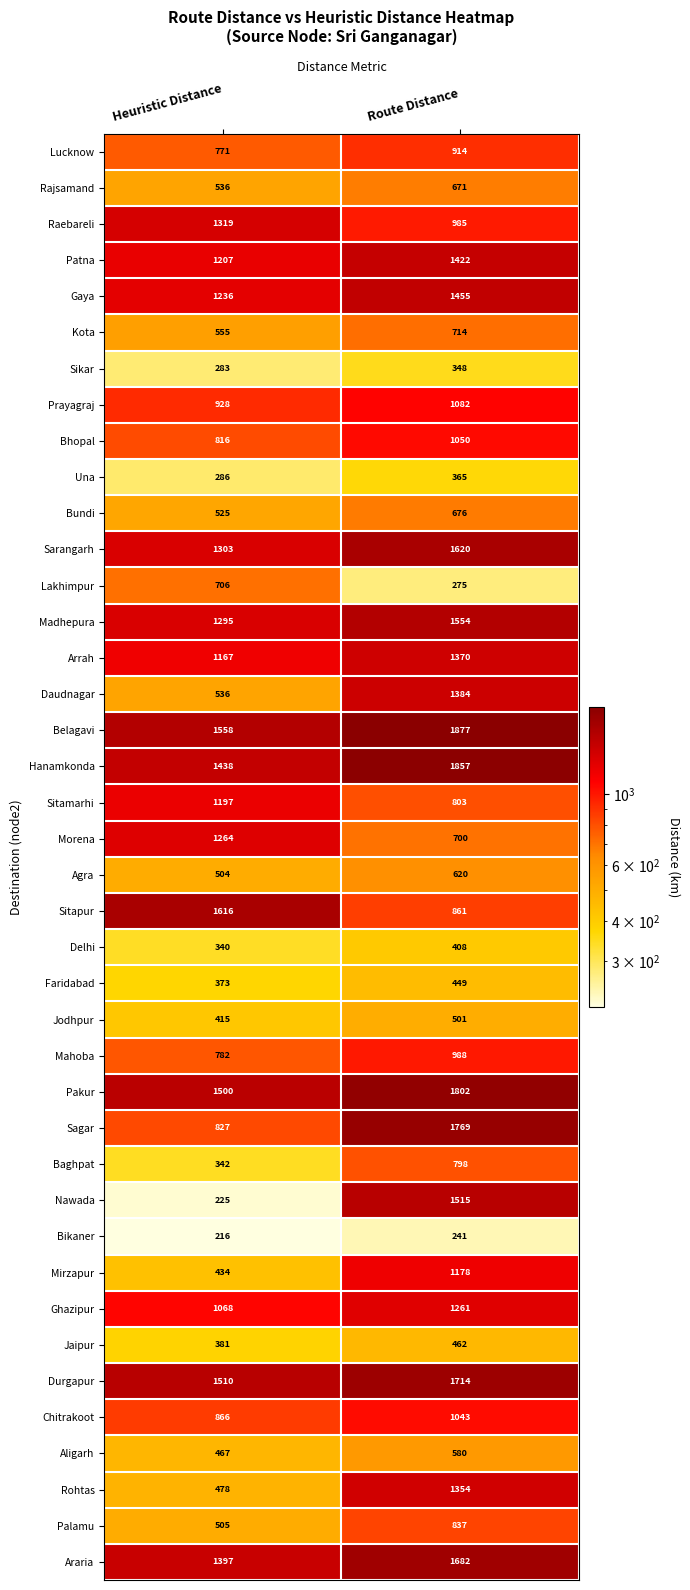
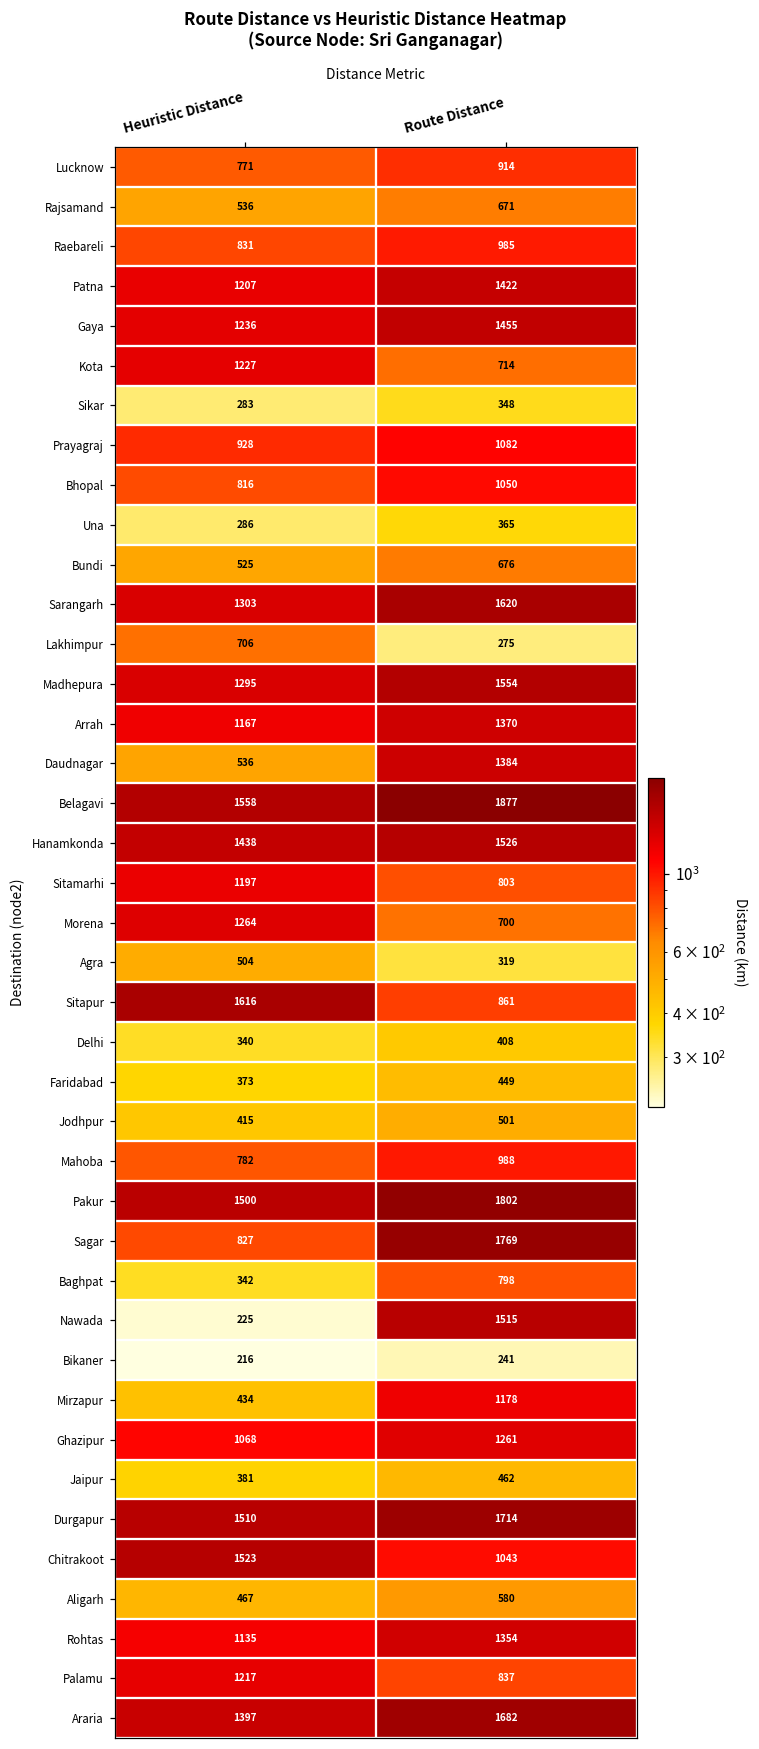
Raebareli, Heuristic Distance: 1319 -> 831
Kota, Heuristic Distance: 555 -> 1227
Hanamkonda, Route Distance: 1857 -> 1526
Agra, Route Distance: 620 -> 319
Chitrakoot, Heuristic Distance: 866 -> 1523
Rohtas, Heuristic Distance: 478 -> 1135
Palamu, Heuristic Distance: 505 -> 1217
